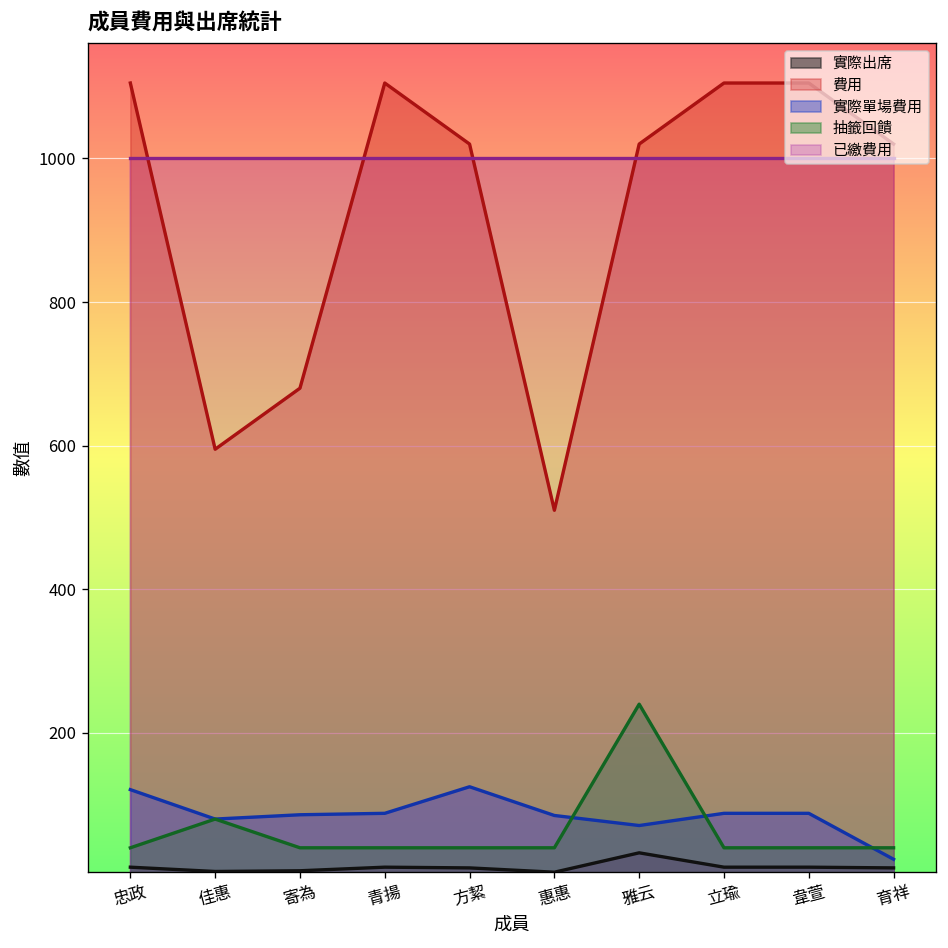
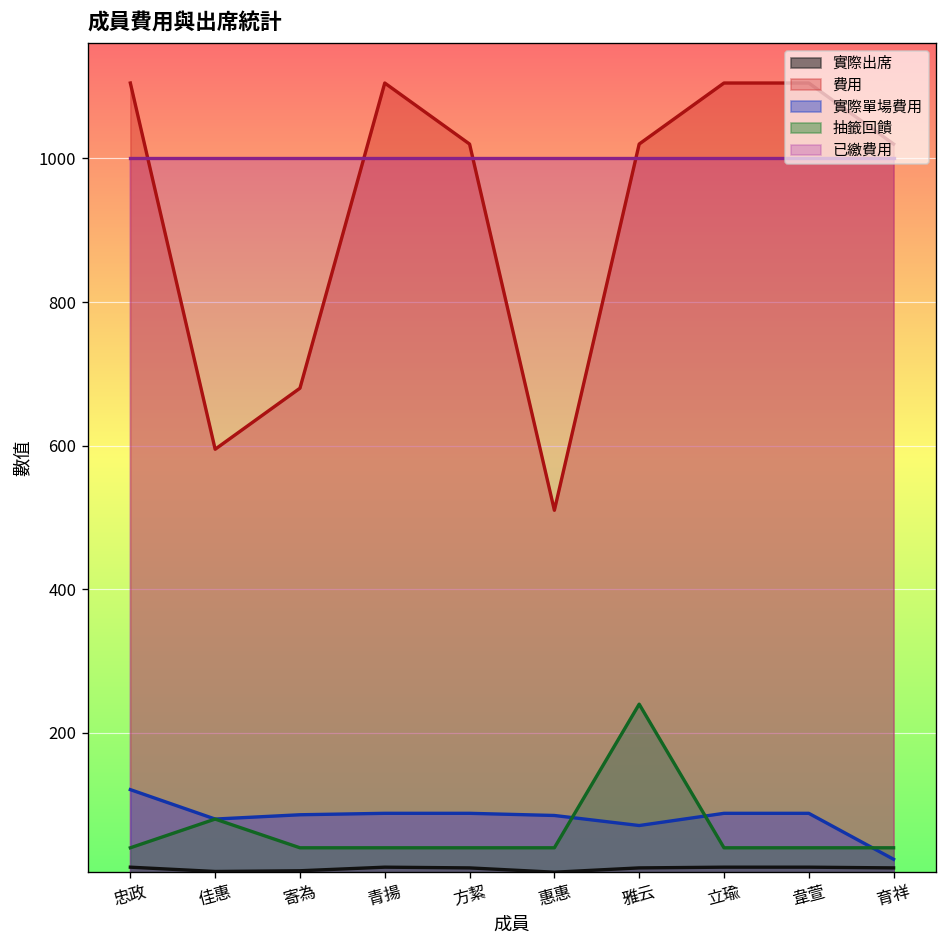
實際單場費用, 方絜: 130 -> 90
實際出席, 雅云: 30 -> 10
